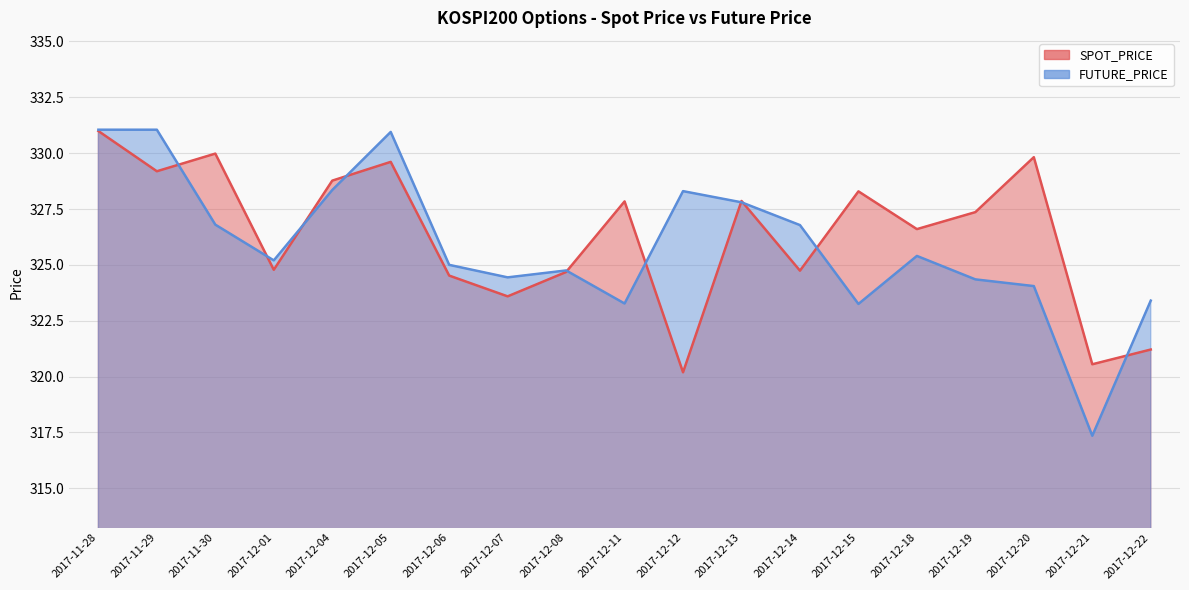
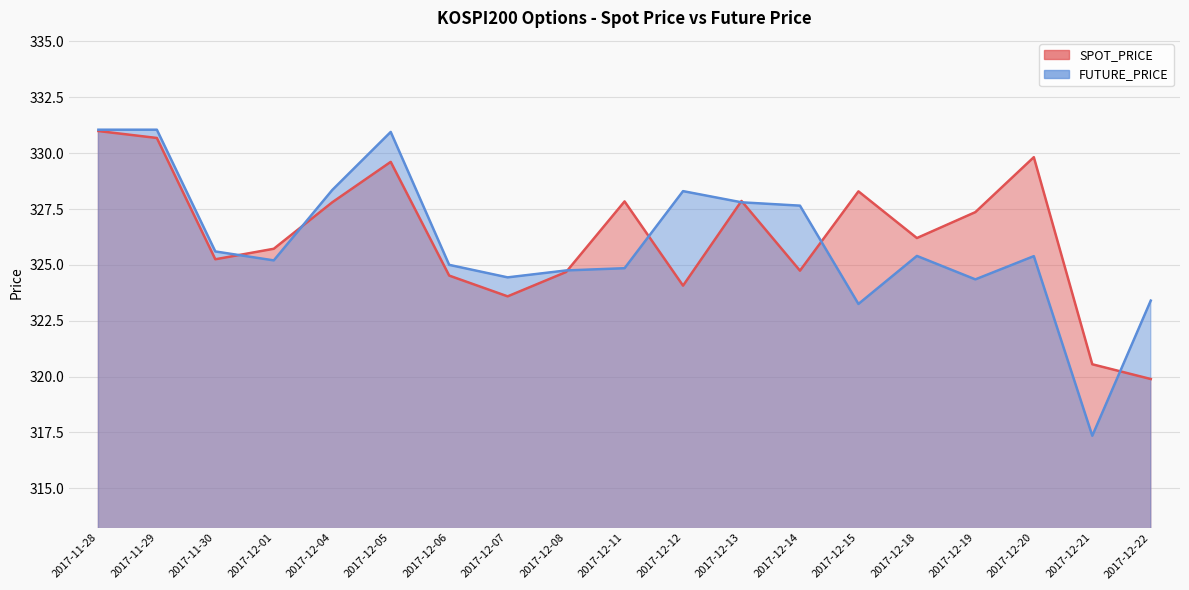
SPOT_PRICE, 2017-11-29: 329.2 -> 330.7
SPOT_PRICE, 2017-11-30: 330.0 -> 325.3
FUTURE_PRICE, 2017-11-30: 326.8 -> 325.6
SPOT_PRICE, 2017-12-01: 324.8 -> 325.7
SPOT_PRICE, 2017-12-04: 328.8 -> 327.8
FUTURE_PRICE, 2017-12-11: 323.3 -> 324.9
SPOT_PRICE, 2017-12-12: 320.2 -> 324.1
FUTURE_PRICE, 2017-12-14: 326.8 -> 327.7
SPOT_PRICE, 2017-12-18: 326.6 -> 326.2
FUTURE_PRICE, 2017-12-20: 324.1 -> 325.4
SPOT_PRICE, 2017-12-22: 321.2 -> 319.9
